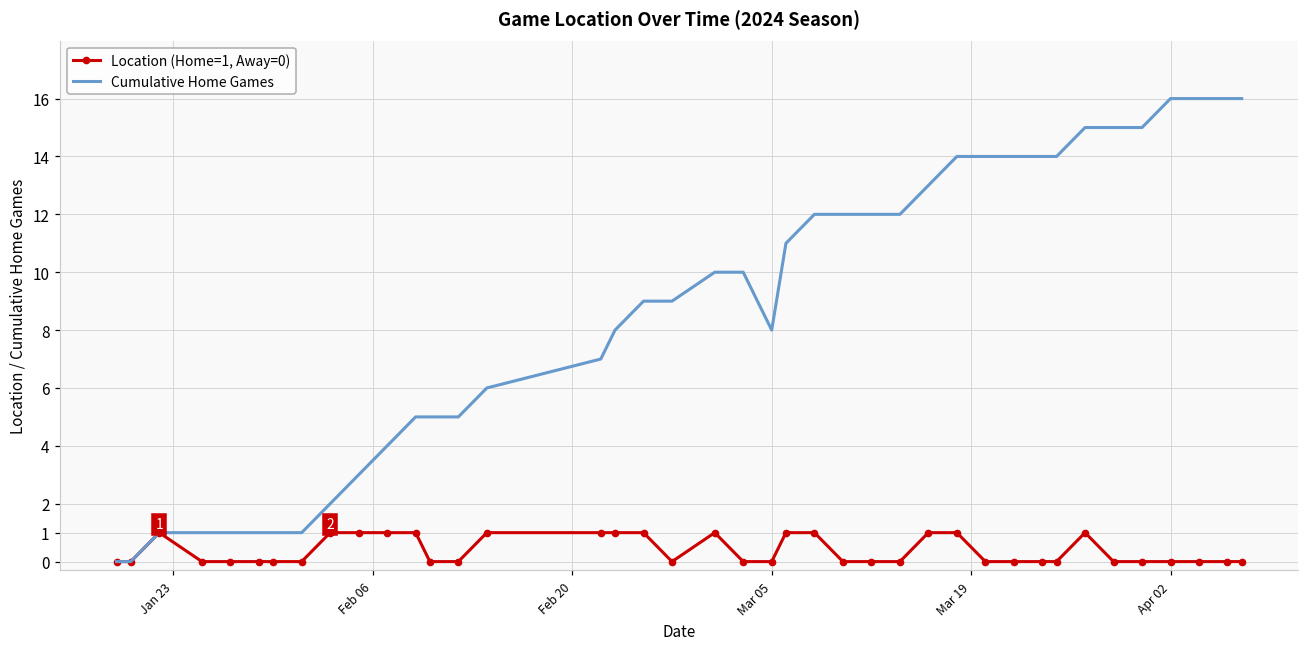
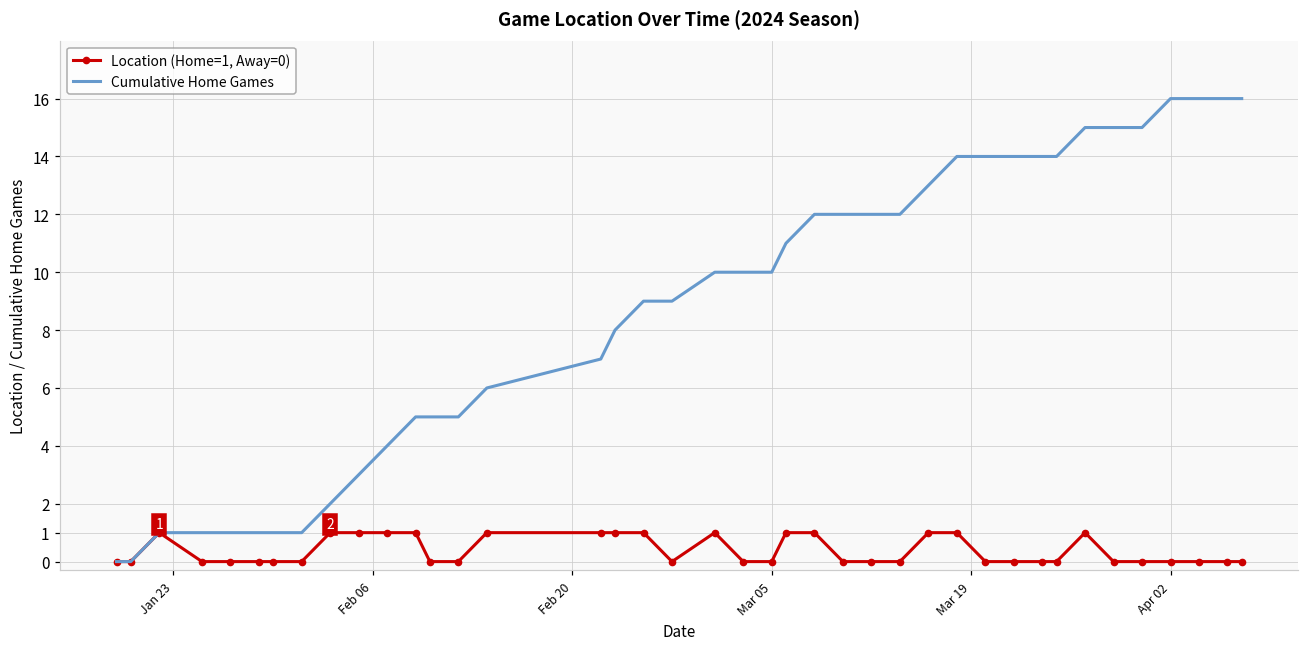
Cumulative Home Games, Mar 05: 8 -> 10
